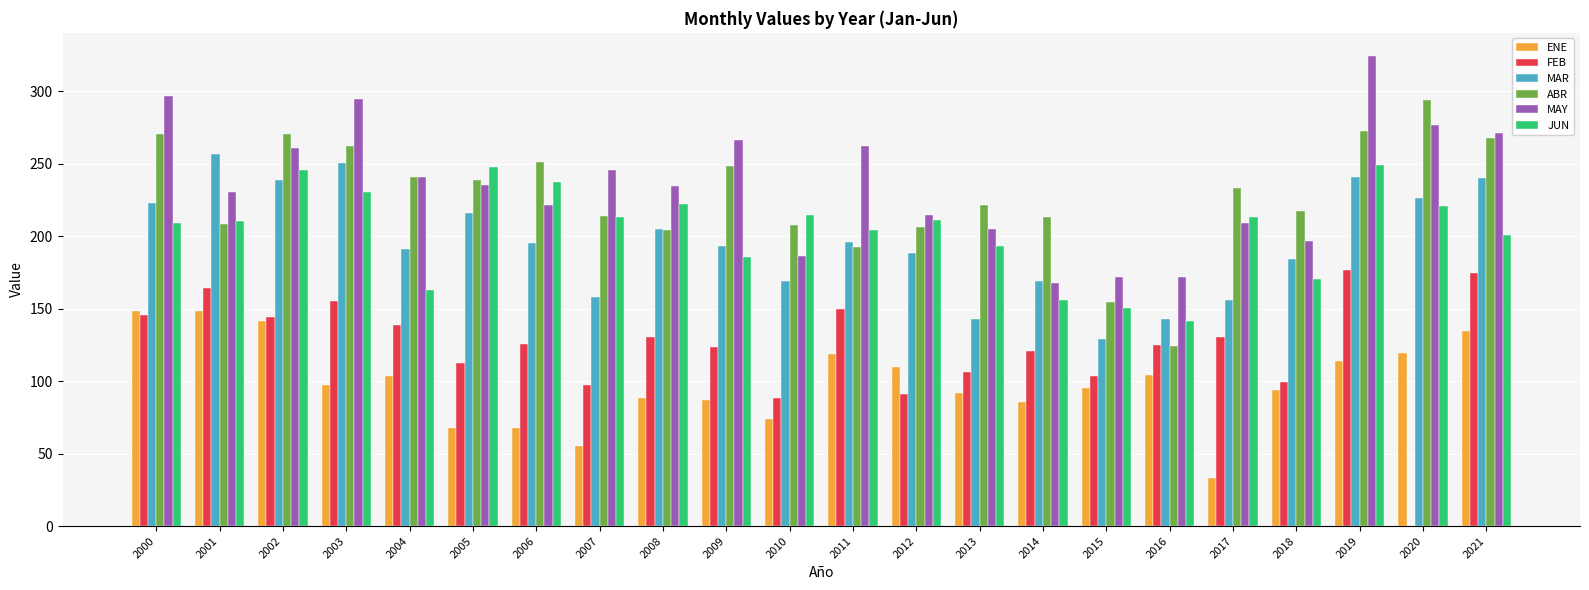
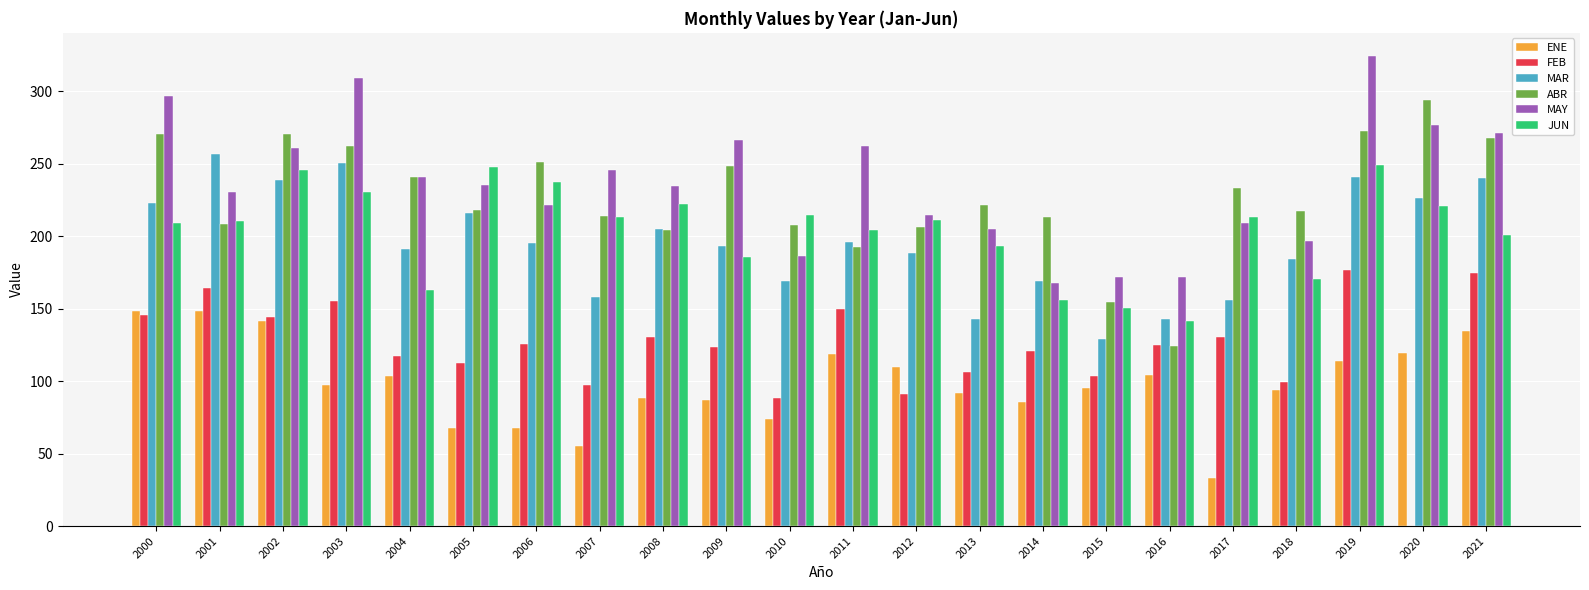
MAY, 2003: 295 -> 309
FEB, 2004: 139 -> 117
ABR, 2005: 239 -> 218
